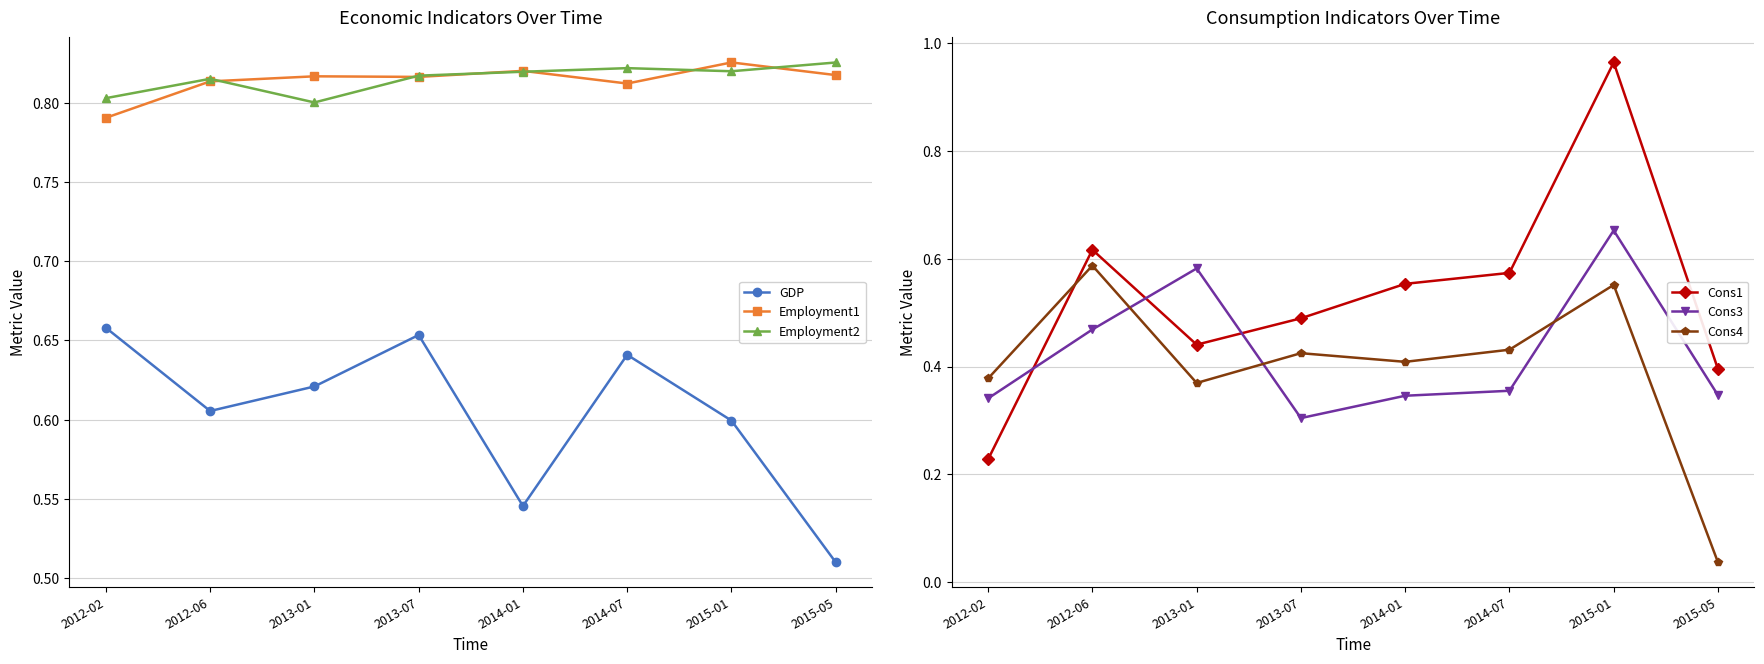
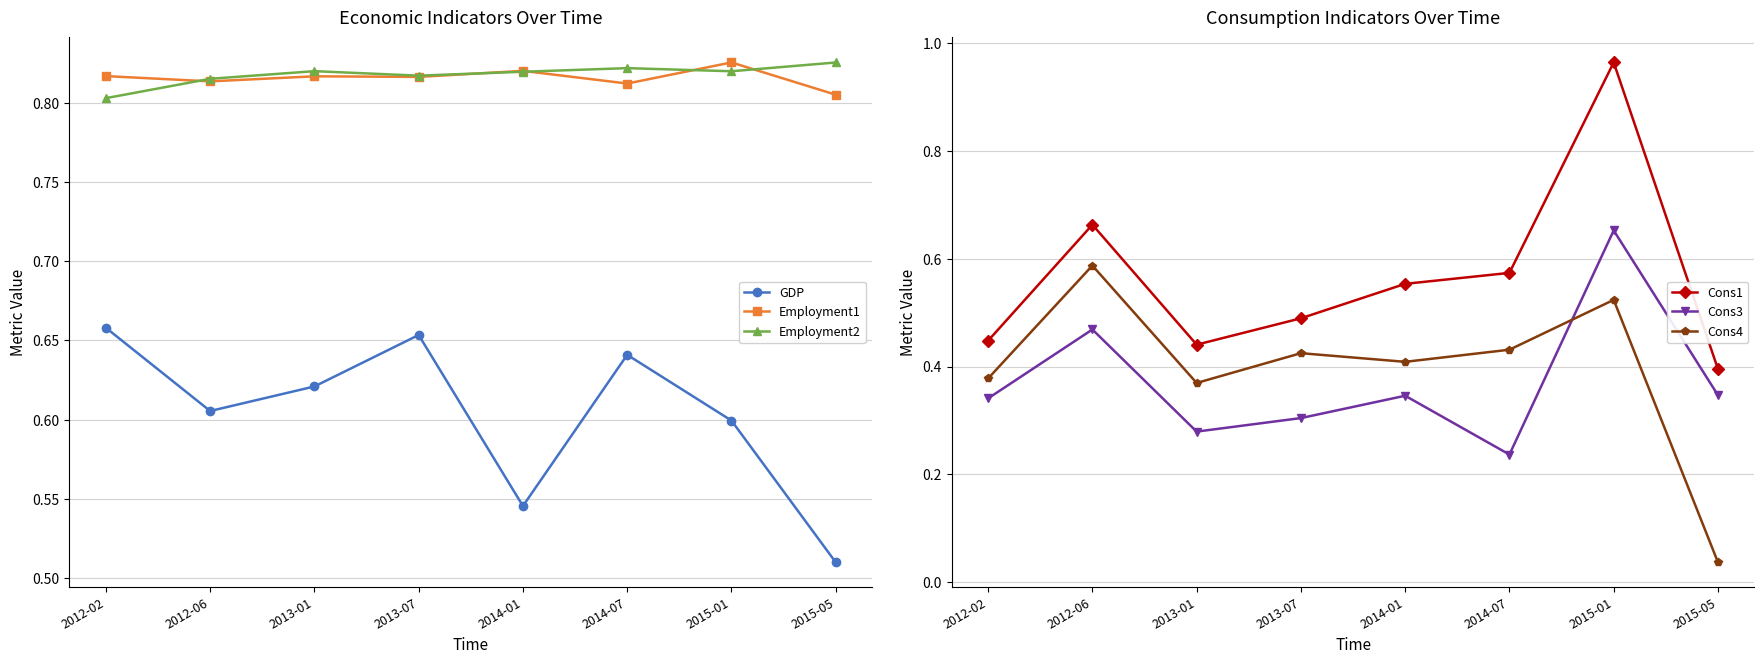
Economic Indicators Over Time, Employment1, 2012-02: 0.791 -> 0.817
Economic Indicators Over Time, Employment2, 2013-01: 0.800 -> 0.820
Economic Indicators Over Time, Employment1, 2015-05: 0.818 -> 0.805
Consumption Indicators Over Time, Cons1, 2012-02: 0.23 -> 0.45
Consumption Indicators Over Time, Cons1, 2012-06: 0.62 -> 0.66
Consumption Indicators Over Time, Cons3, 2013-01: 0.58 -> 0.28
Consumption Indicators Over Time, Cons3, 2014-07: 0.36 -> 0.24
Consumption Indicators Over Time, Cons4, 2015-01: 0.55 -> 0.52
